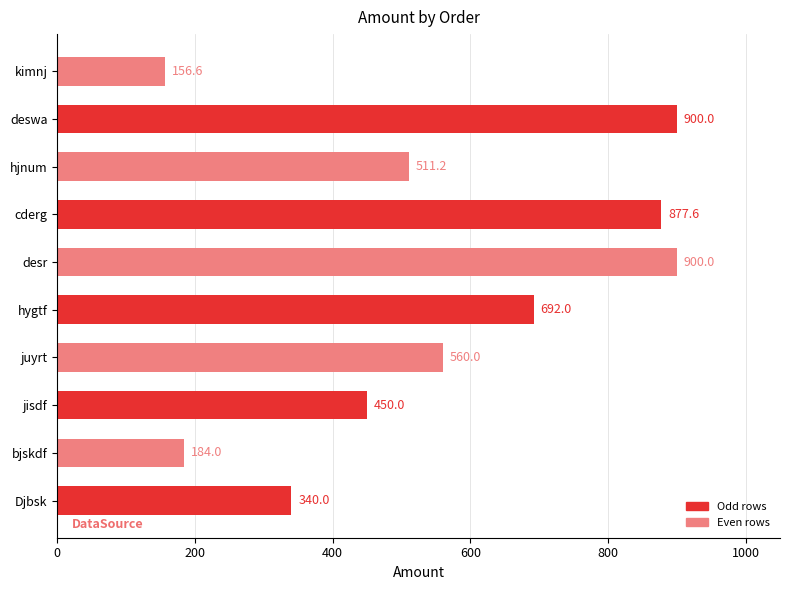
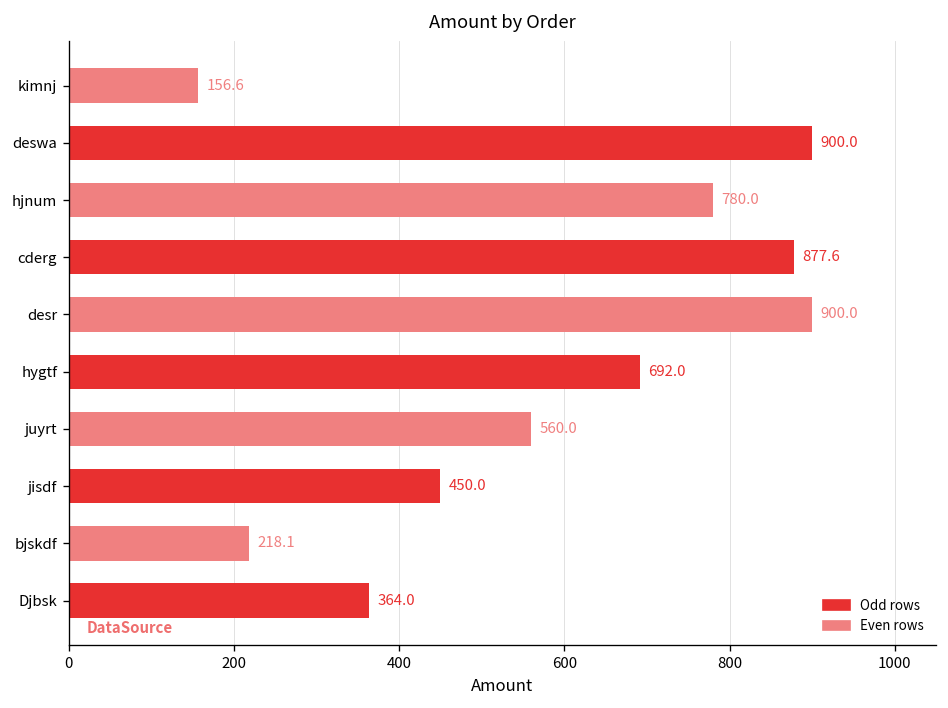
hjnum: 511.2 -> 780.0
bjskdf: 184.0 -> 218.1
Djbsk: 340.0 -> 364.0
